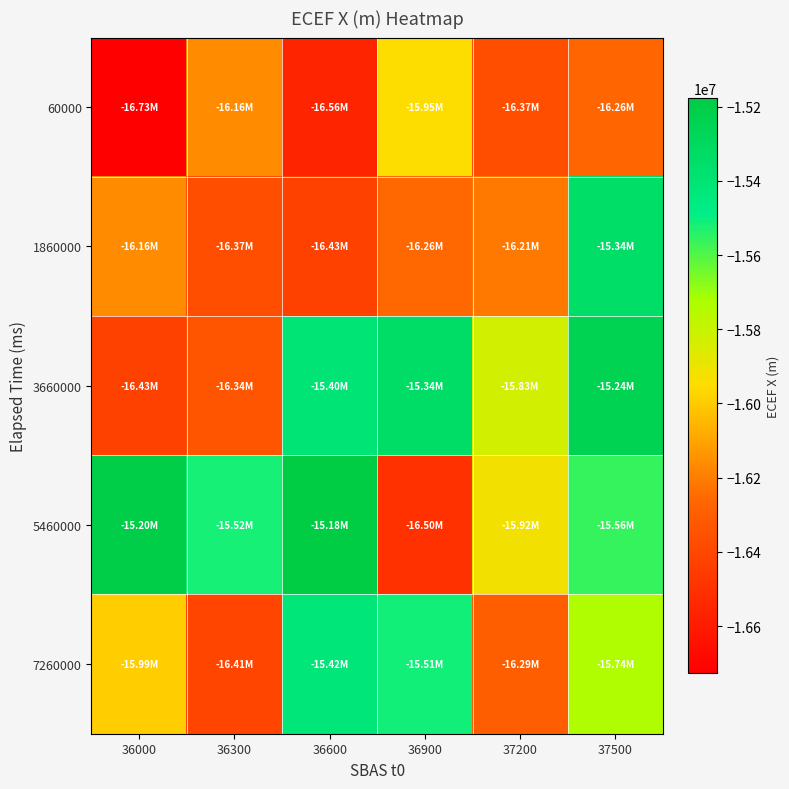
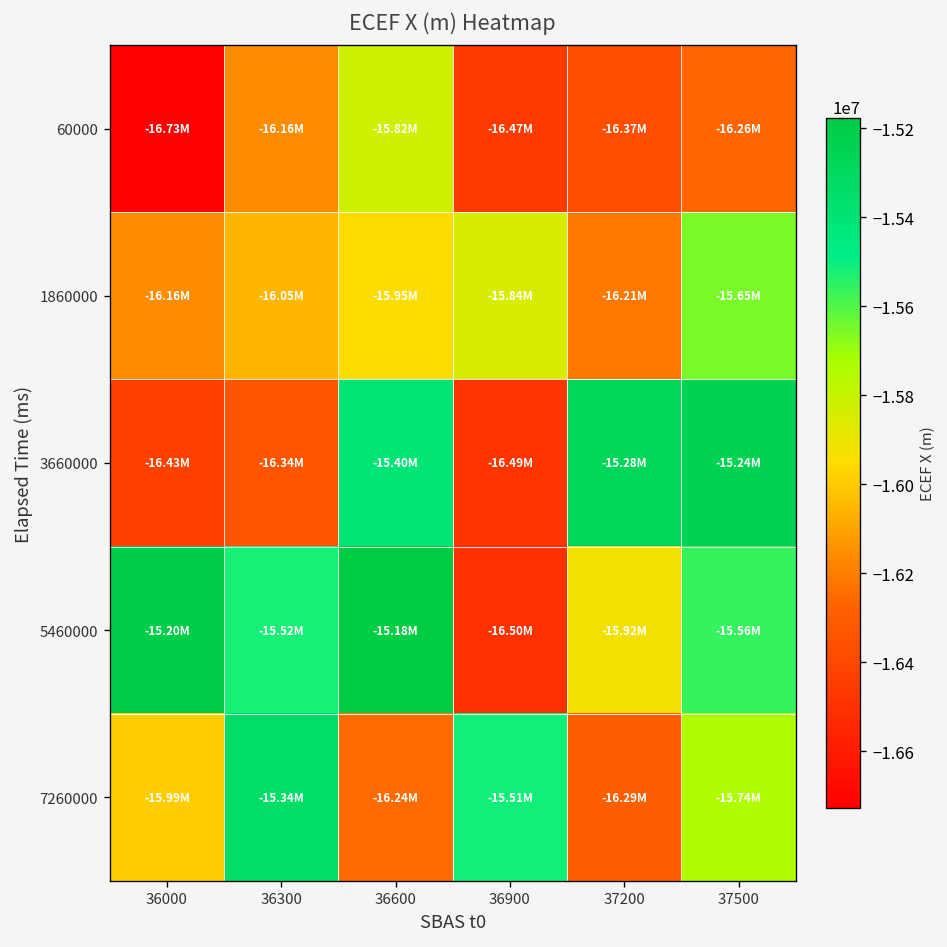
60000, 36600: -16.56M -> -15.82M
60000, 36900: -15.95M -> -16.47M
1860000, 36300: -16.37M -> -16.05M
1860000, 36600: -16.43M -> -15.95M
1860000, 36900: -16.26M -> -15.84M
1860000, 37500: -15.34M -> -15.65M
3660000, 36900: -15.34M -> -16.49M
3660000, 37200: -15.83M -> -15.28M
7260000, 36300: -16.41M -> -15.34M
7260000, 36600: -15.42M -> -16.24M
